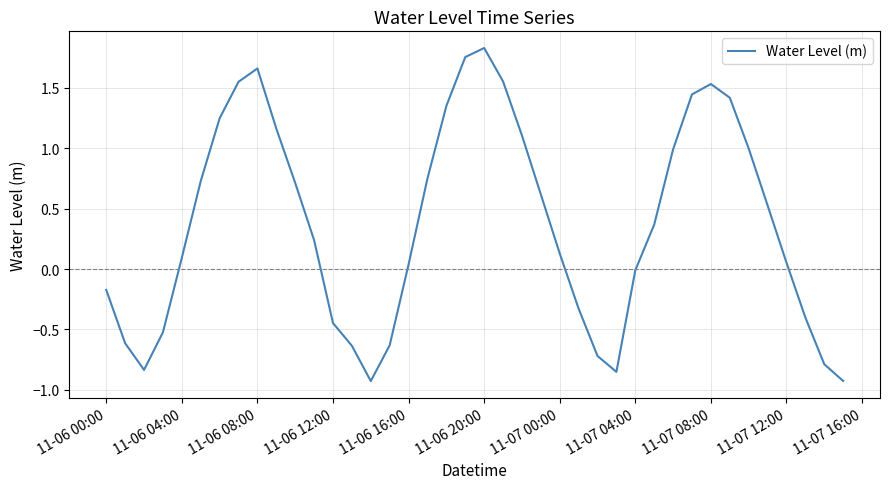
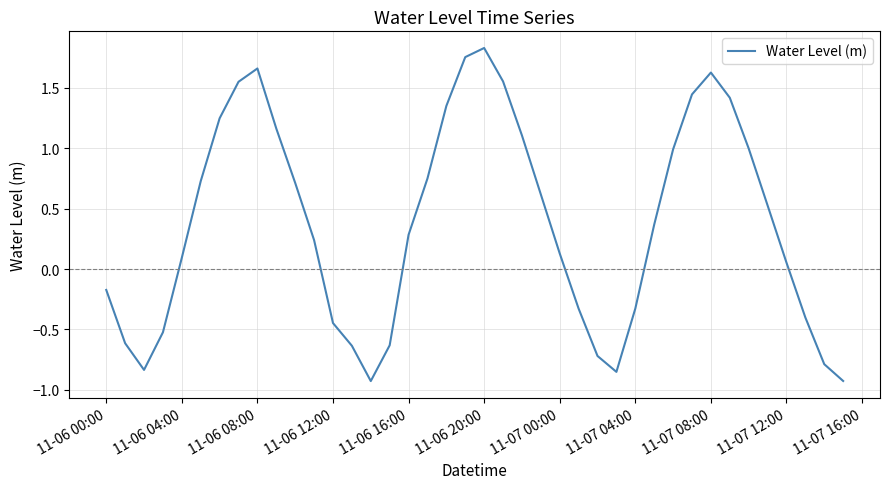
11-06 16:00: 0.04 -> 0.28
11-07 04:00: -0.01 -> -0.33
11-07 08:00: 1.53 -> 1.63
